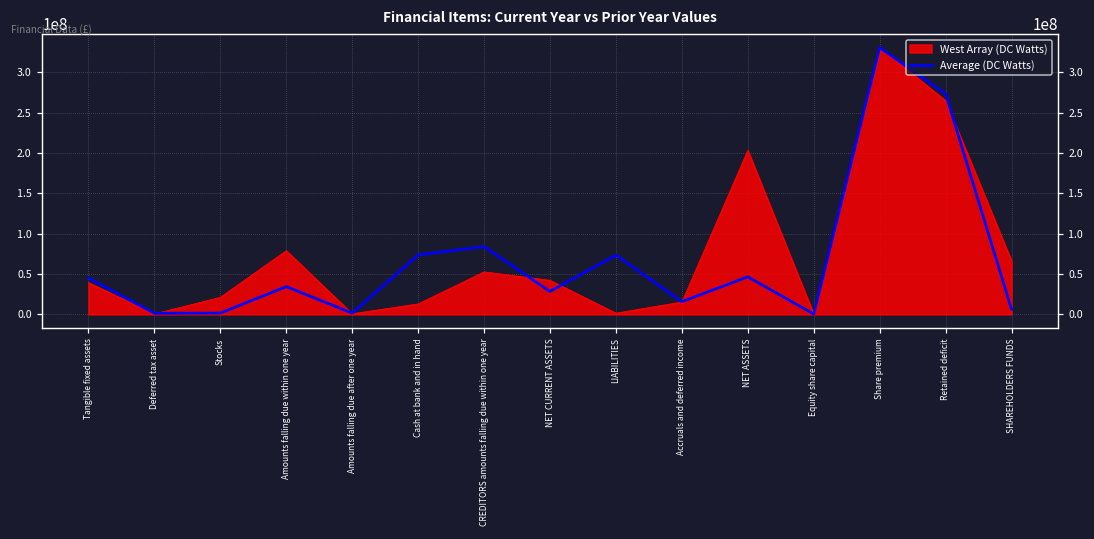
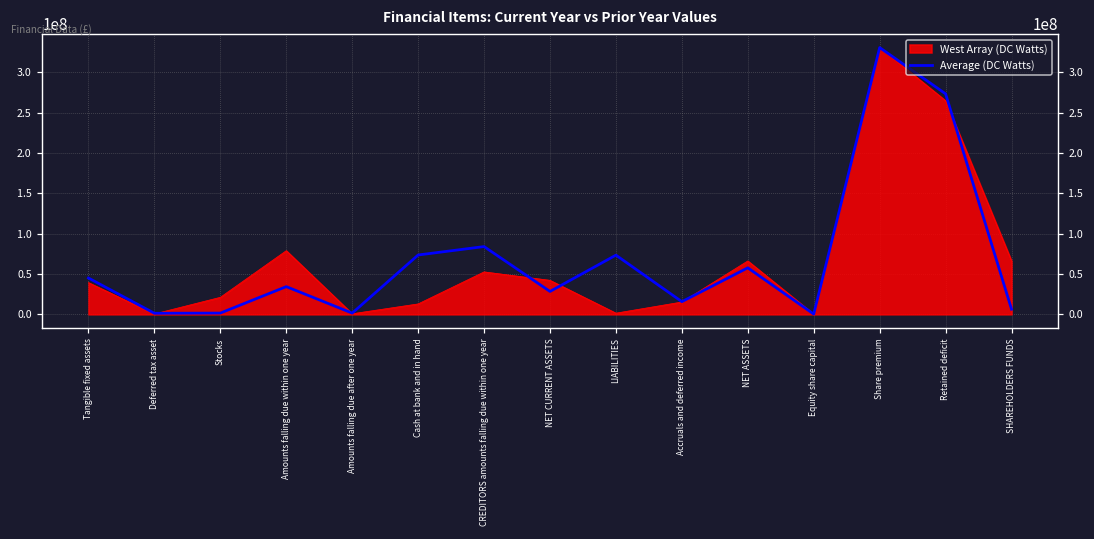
West Array (DC Watts), NET ASSETS: 200000000 -> 70000000
Average (DC Watts), NET ASSETS: 50000000 -> 60000000
